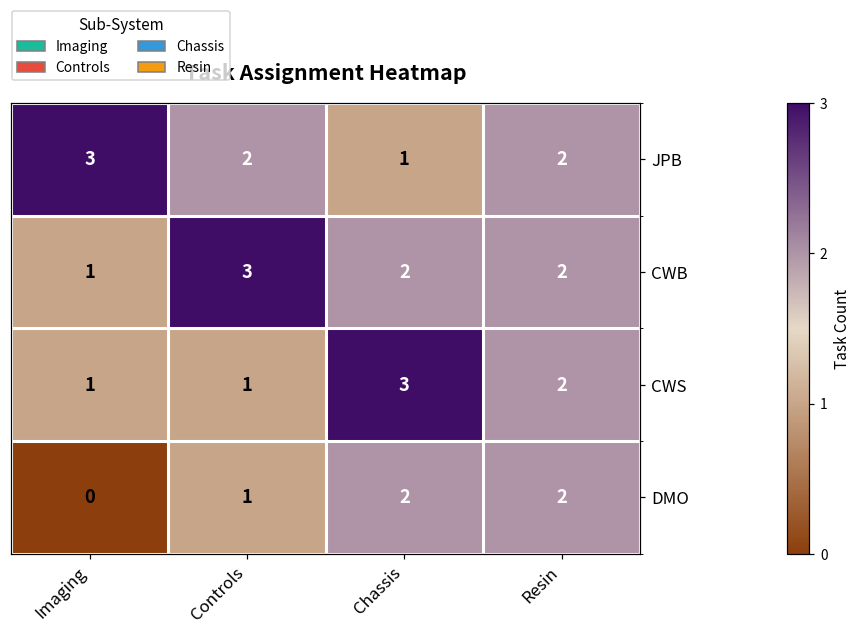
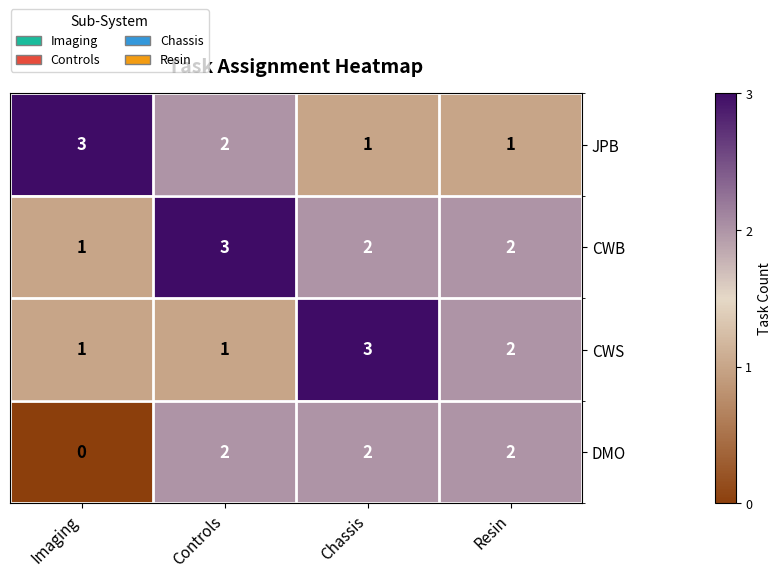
JPB, Resin: 2 -> 1
DMO, Controls: 1 -> 2
